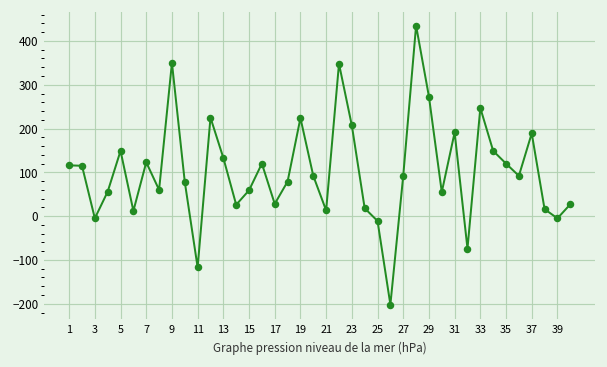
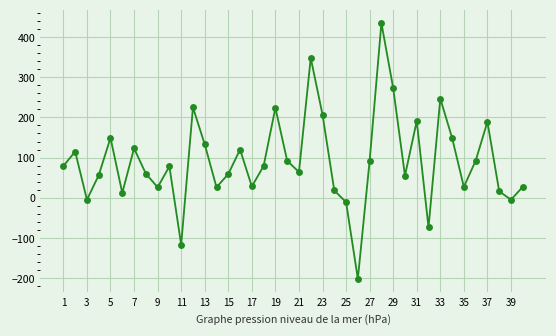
1: 120 -> 80
9: 350 -> 30
21: 10 -> 60
35: 120 -> 30
